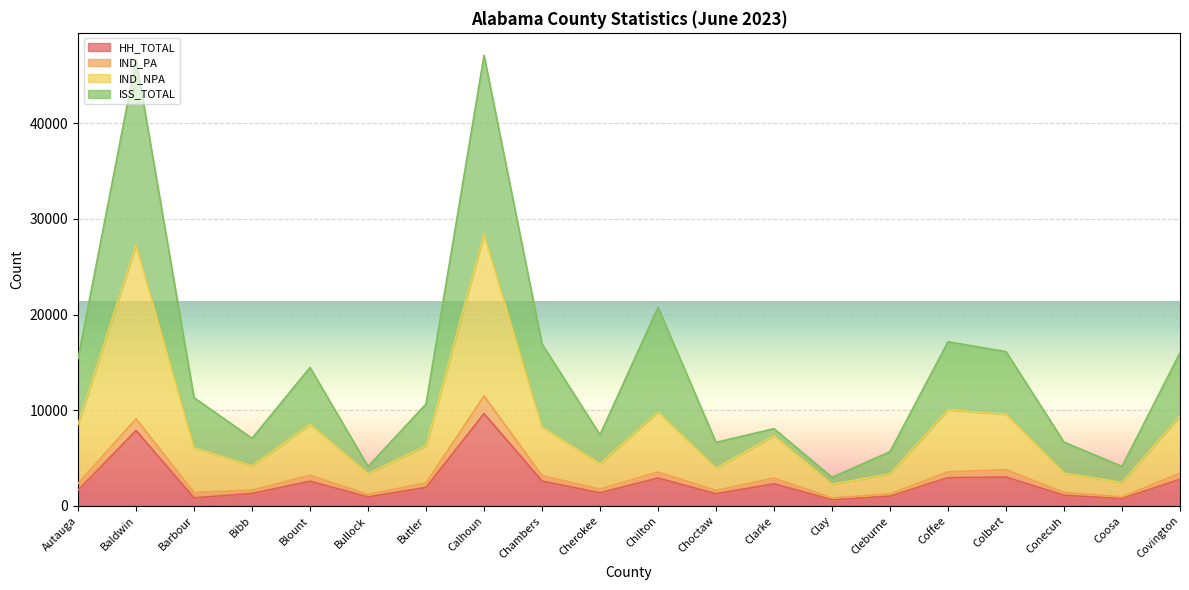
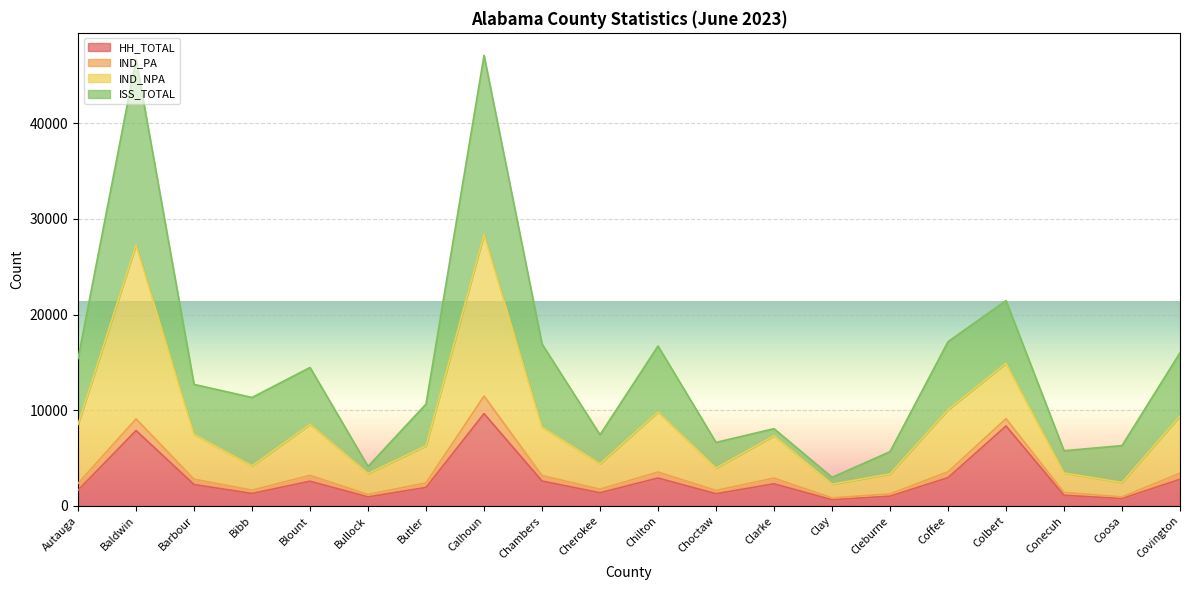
HH_TOTAL, Barbour: 1000 -> 2000
ISS_TOTAL, Bibb: 3000 -> 7000
ISS_TOTAL, Chilton: 11000 -> 7000
HH_TOTAL, Colbert: 3000 -> 8000
ISS_TOTAL, Conecuh: 3000 -> 2000
ISS_TOTAL, Coosa: 2000 -> 4000
